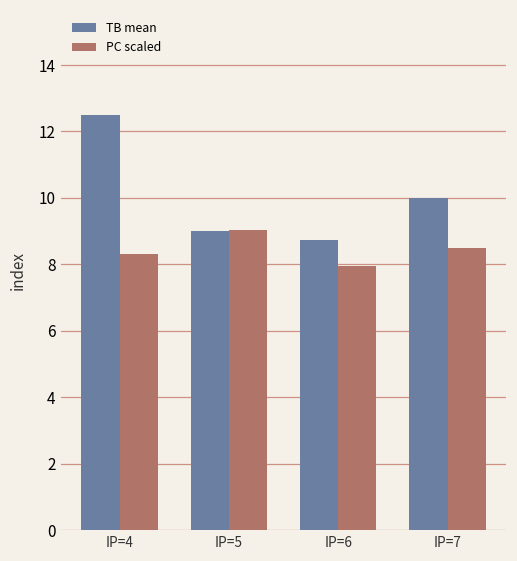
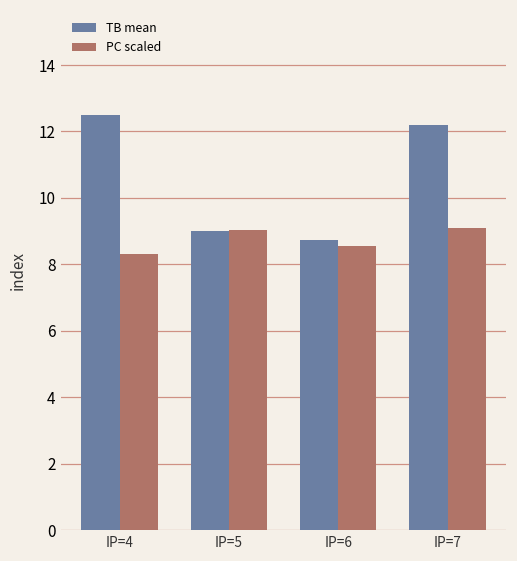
PC scaled, IP=6: 8.0 -> 8.6
TB mean, IP=7: 10.0 -> 12.2
PC scaled, IP=7: 8.5 -> 9.1
